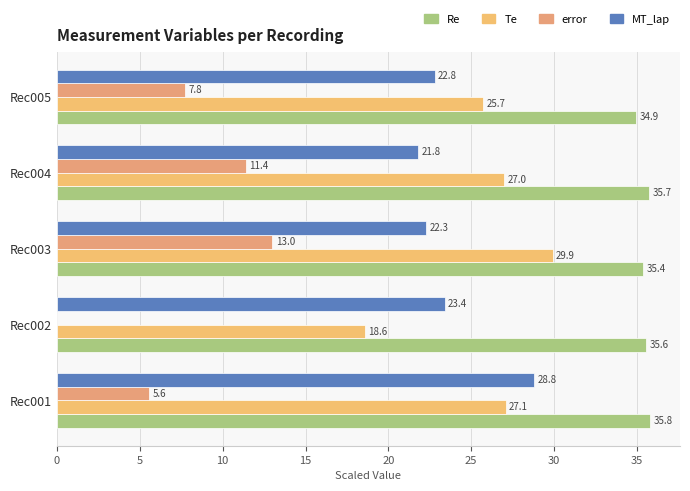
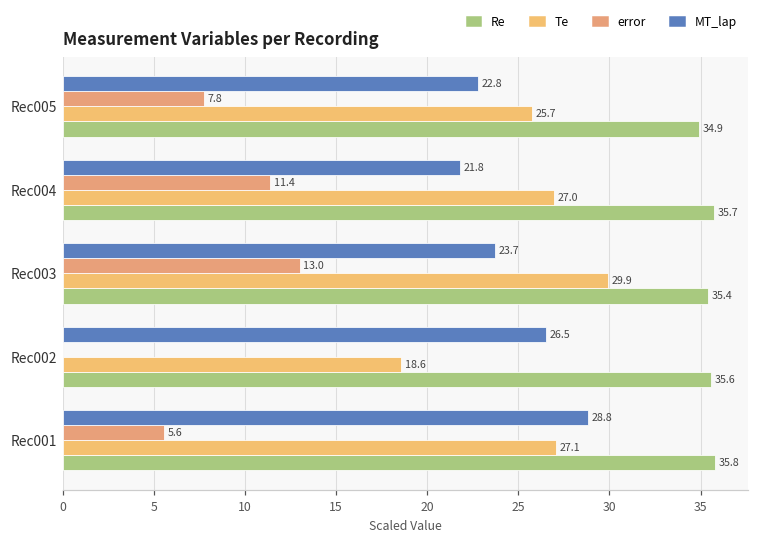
MT_lap, Rec003: 22.3 -> 23.7
MT_lap, Rec002: 23.4 -> 26.5
